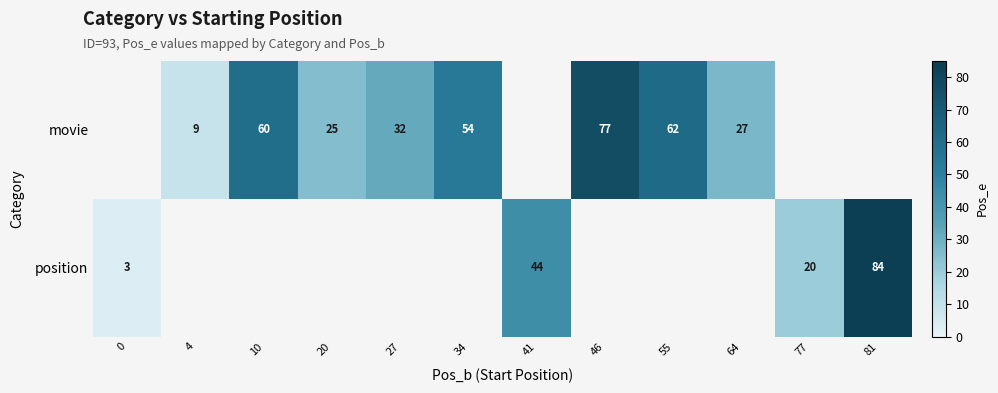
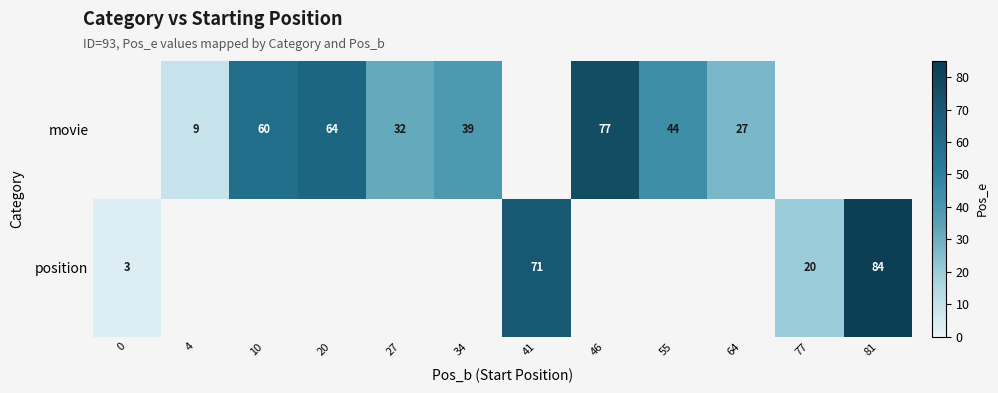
movie, 20: 25 -> 64
movie, 34: 54 -> 39
movie, 55: 62 -> 44
position, 41: 44 -> 71
